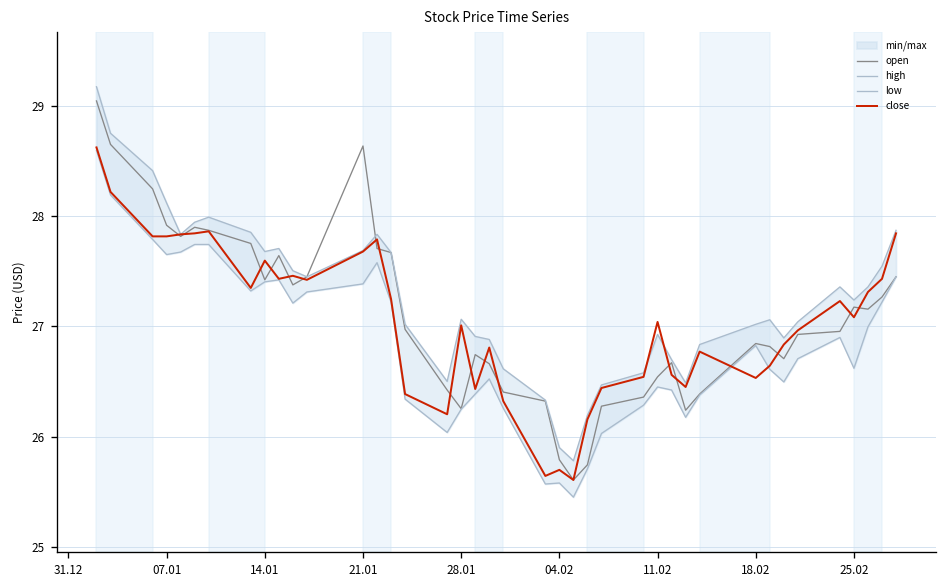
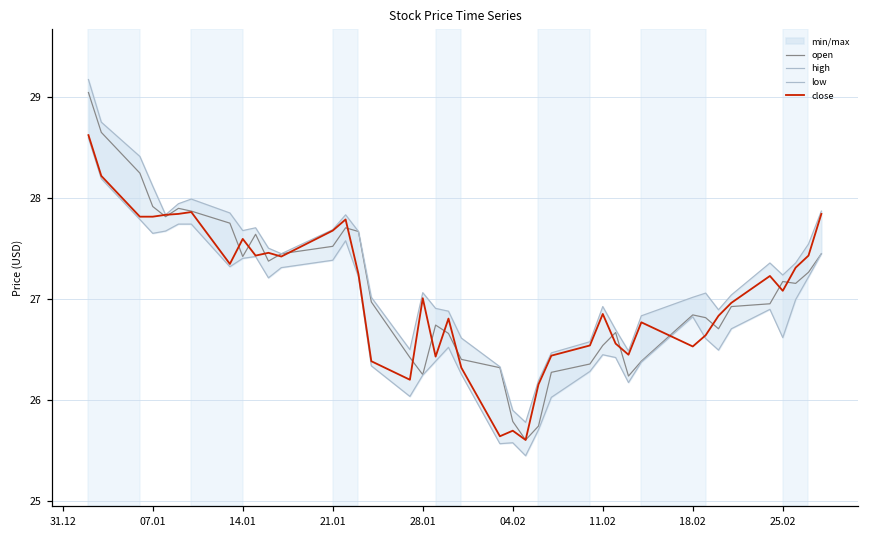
open, 21.01: 28.6 -> 27.5
close, 11.02: 27.0 -> 26.9
